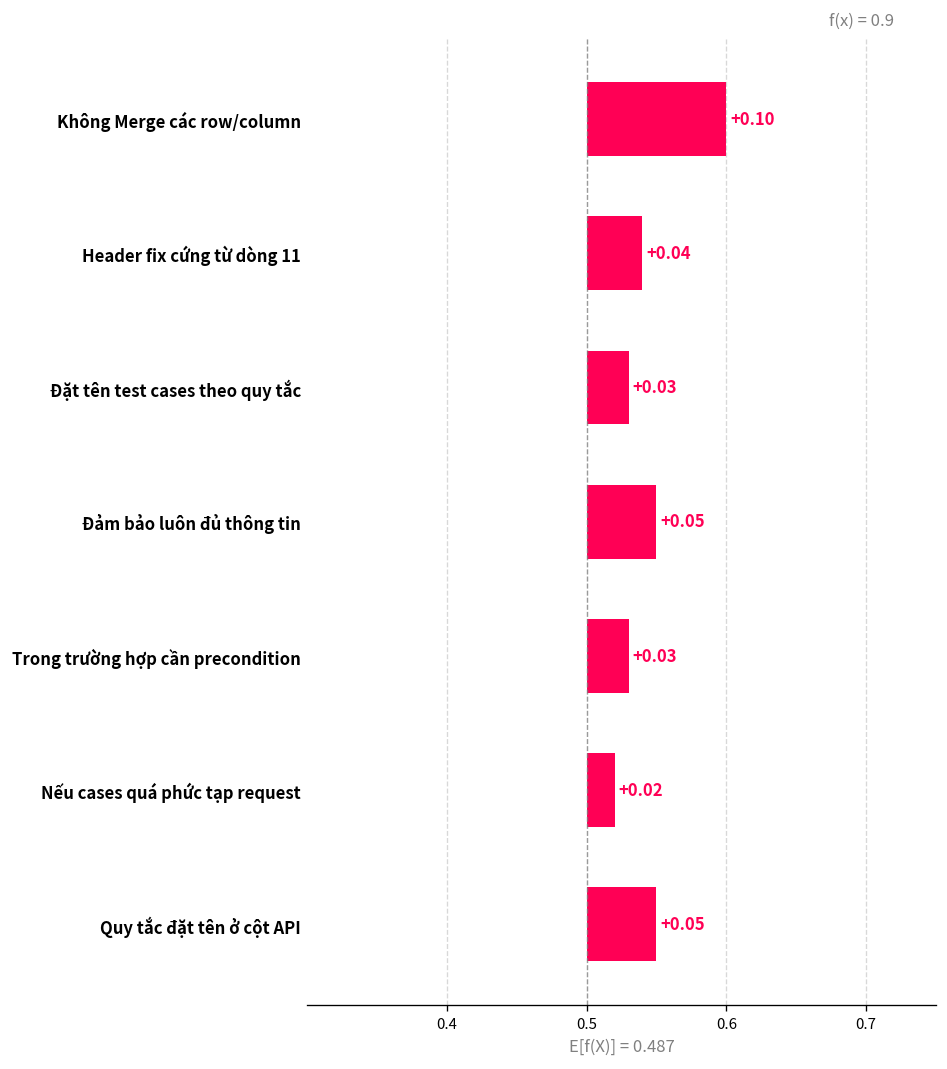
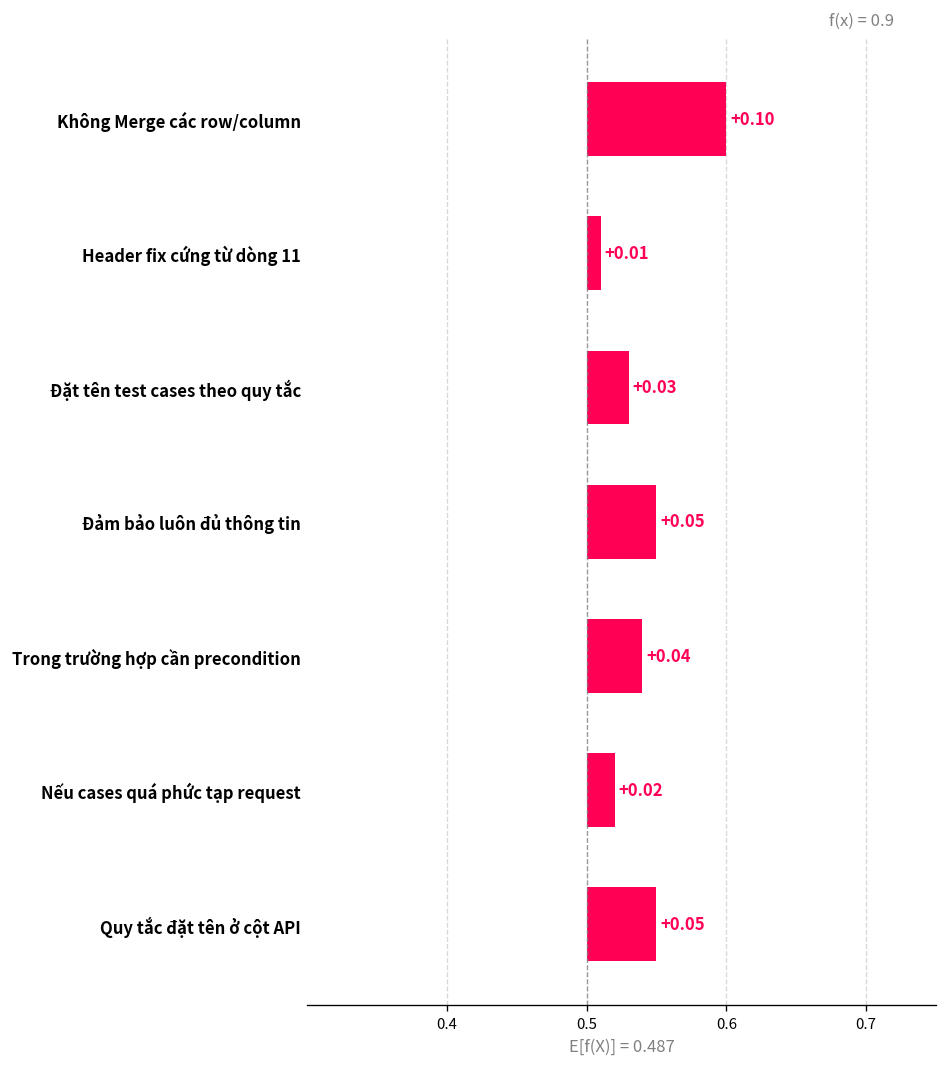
Header fix cứng từ dòng 11: +0.04 -> +0.01
Trong trường hợp cần precondition: +0.03 -> +0.04
